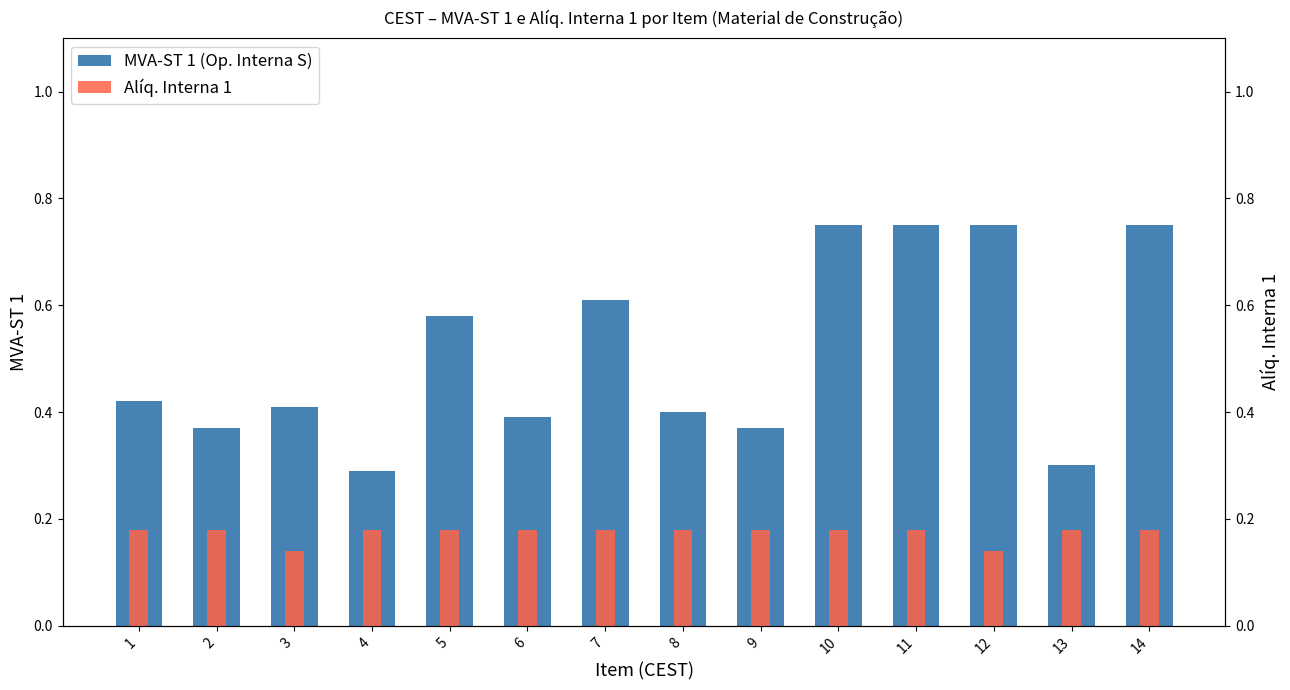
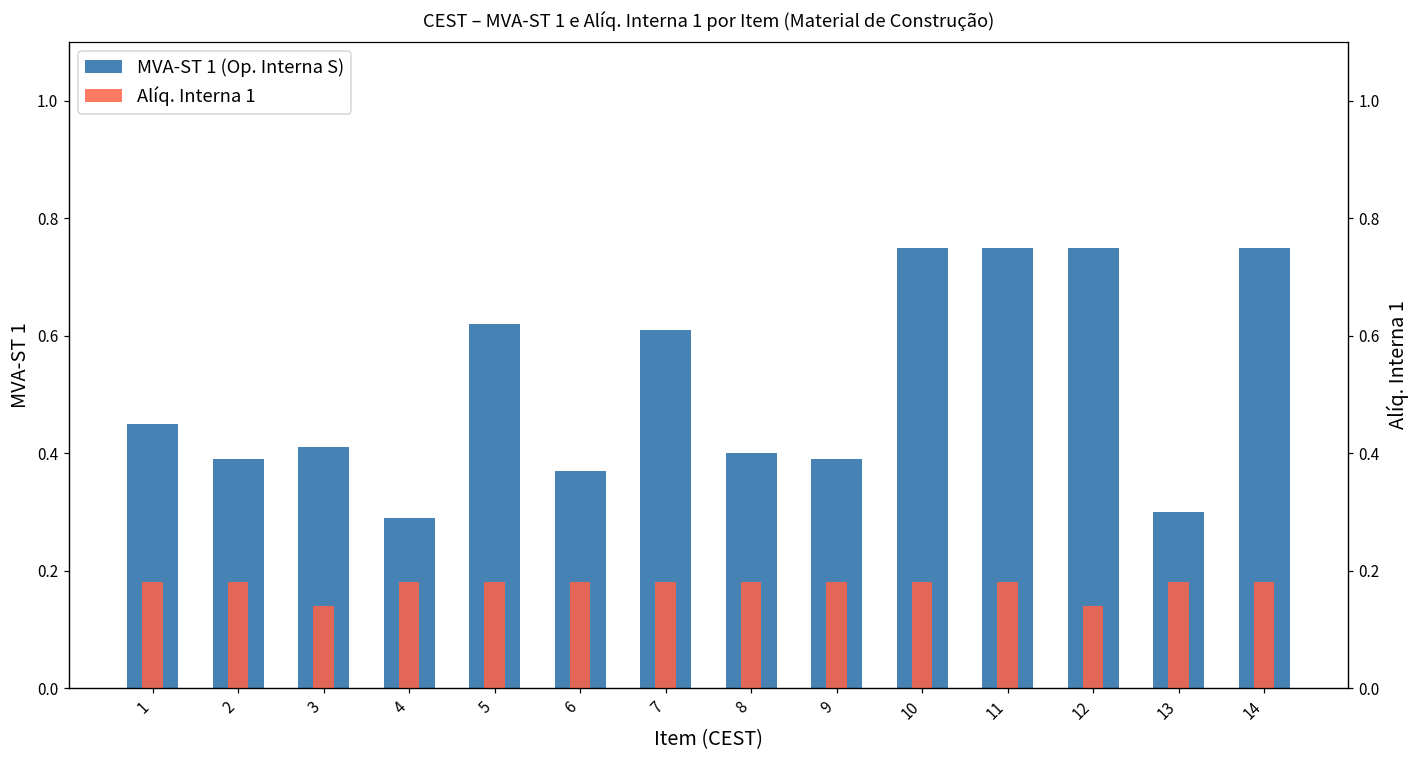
MVA-ST 1 (Op. Interna S), 1: 0.42 -> 0.45
MVA-ST 1 (Op. Interna S), 2: 0.37 -> 0.39
MVA-ST 1 (Op. Interna S), 5: 0.58 -> 0.62
MVA-ST 1 (Op. Interna S), 6: 0.39 -> 0.37
MVA-ST 1 (Op. Interna S), 9: 0.37 -> 0.39
